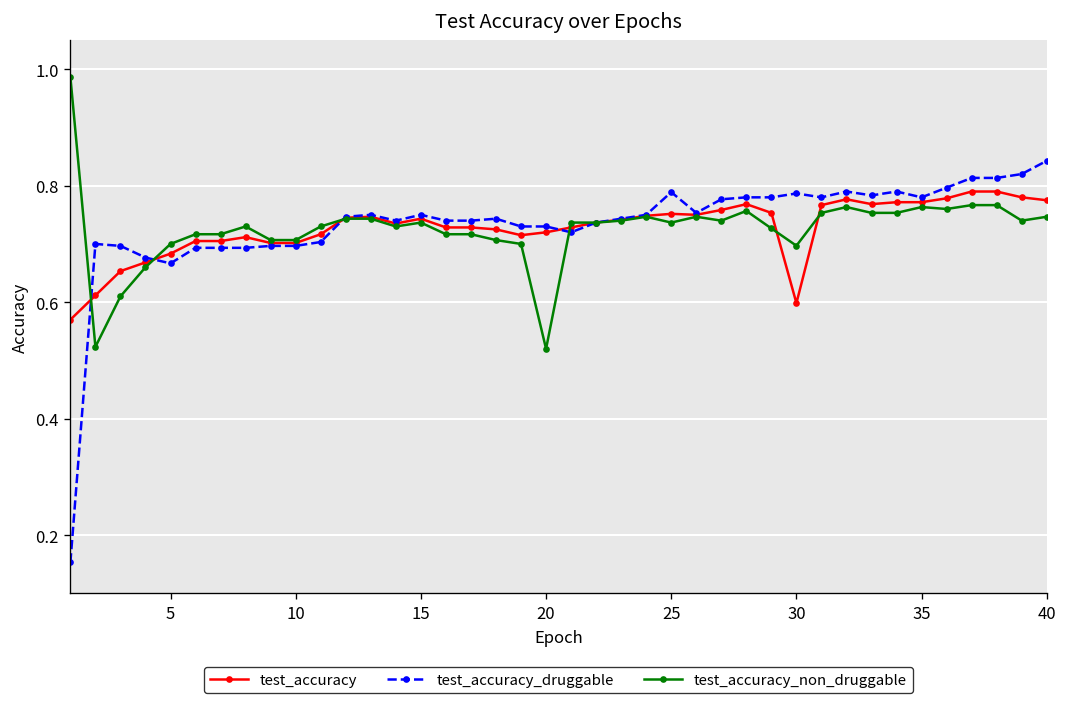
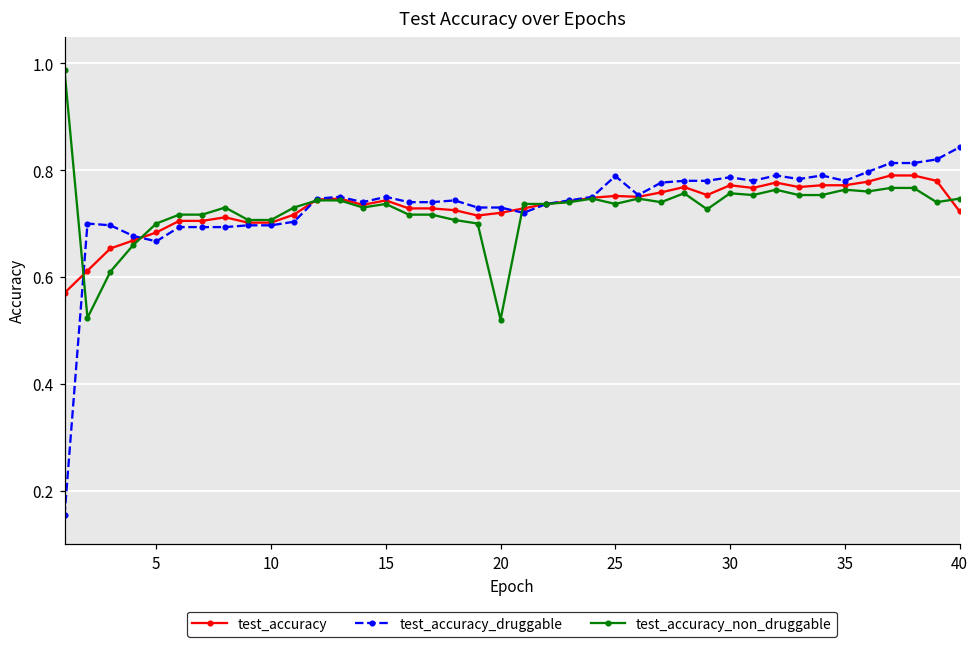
test_accuracy, 30: 0.60 -> 0.77
test_accuracy_non_druggable, 30: 0.70 -> 0.76
test_accuracy, 40: 0.78 -> 0.72
